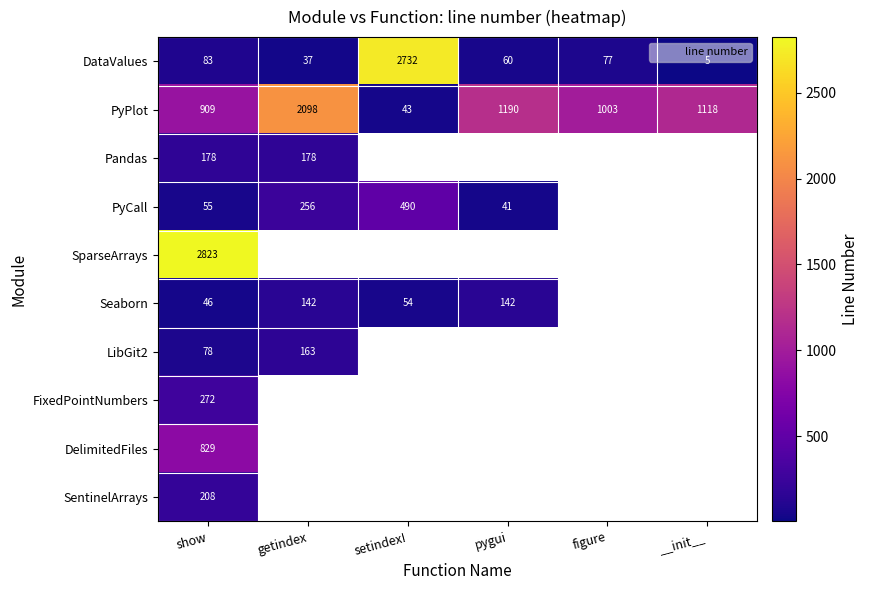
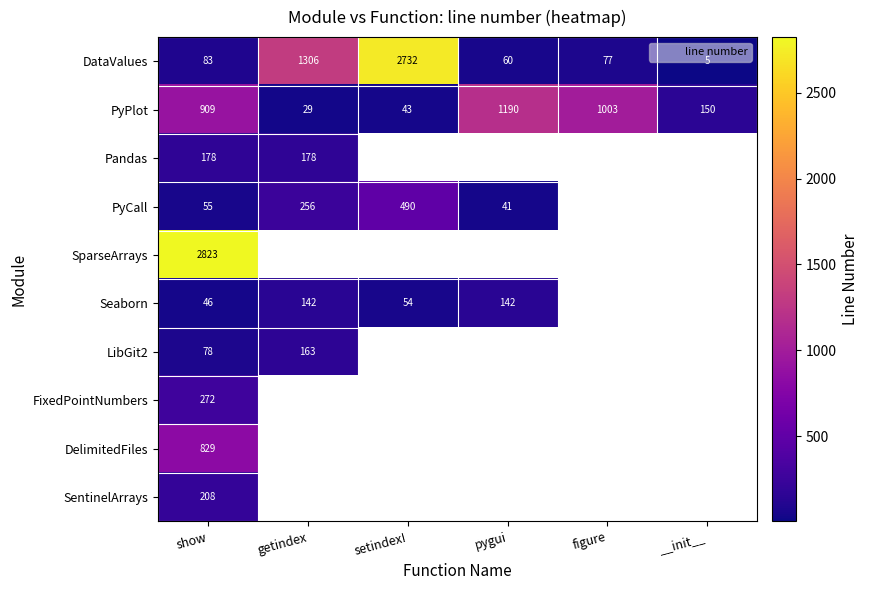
DataValues, getindex: 37 -> 1306
PyPlot, getindex: 2098 -> 29
PyPlot, __init__: 1118 -> 150
